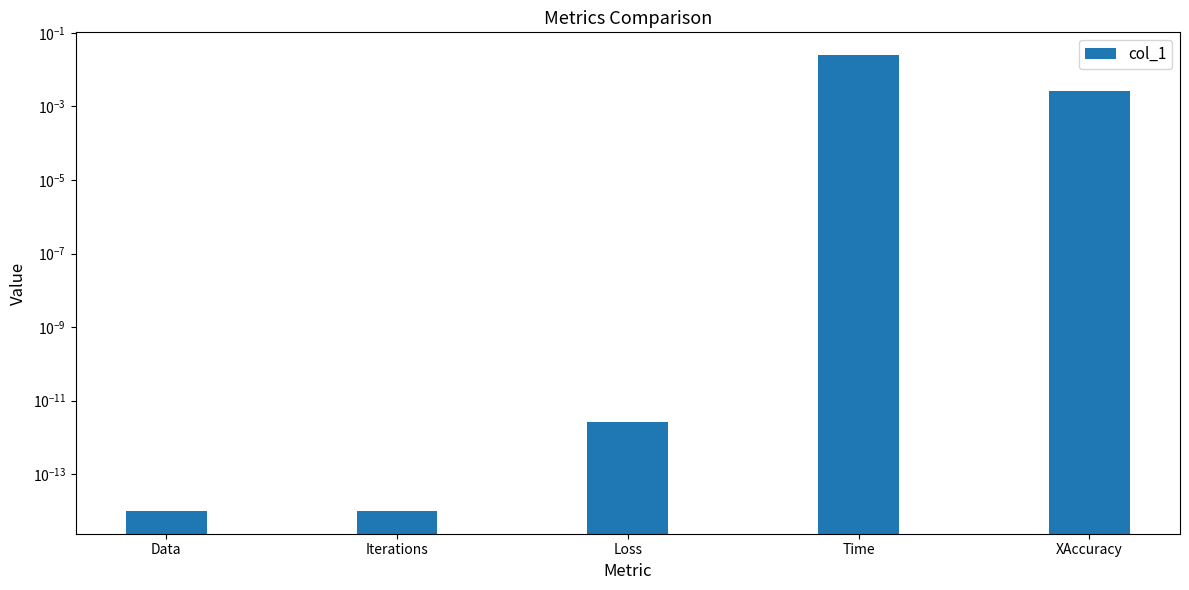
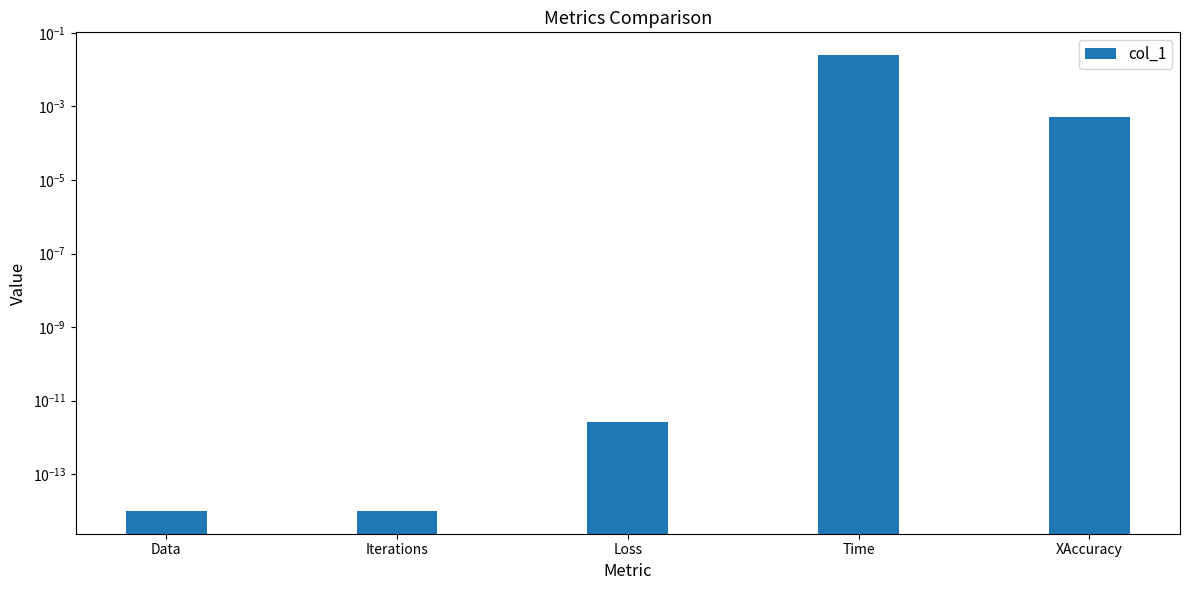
XAccuracy: 0.003 -> 0.0005
